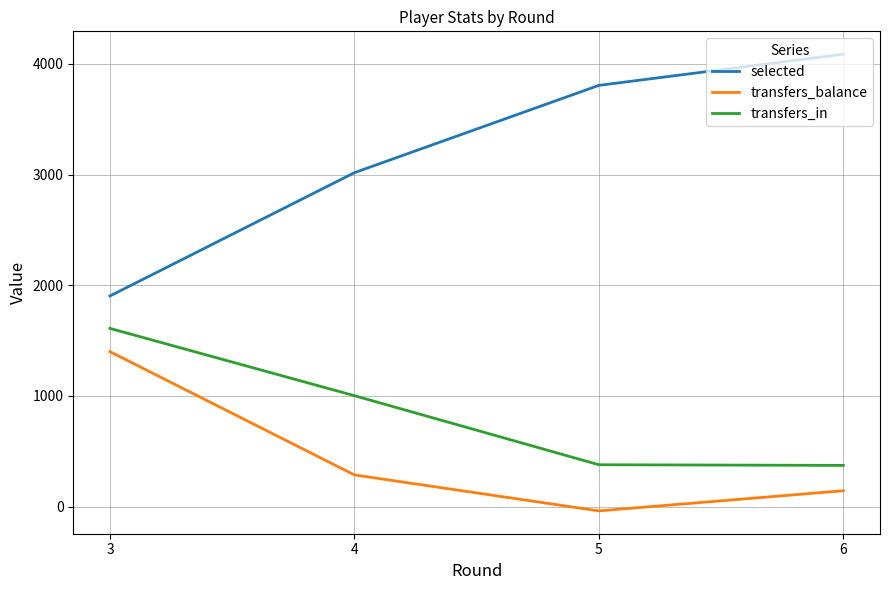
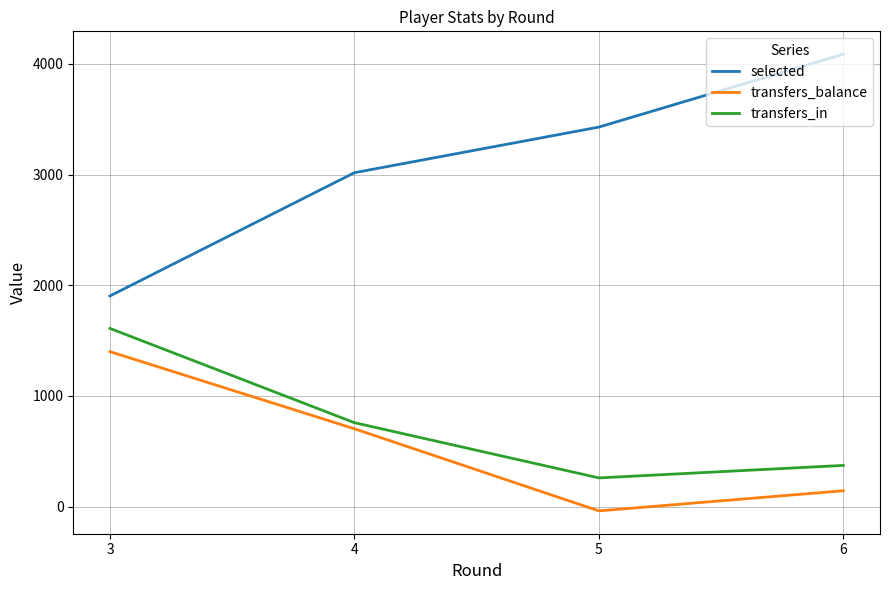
transfers_balance, 4: 290 -> 700
transfers_in, 4: 1000 -> 760
selected, 5: 3810 -> 3430
transfers_in, 5: 380 -> 260
